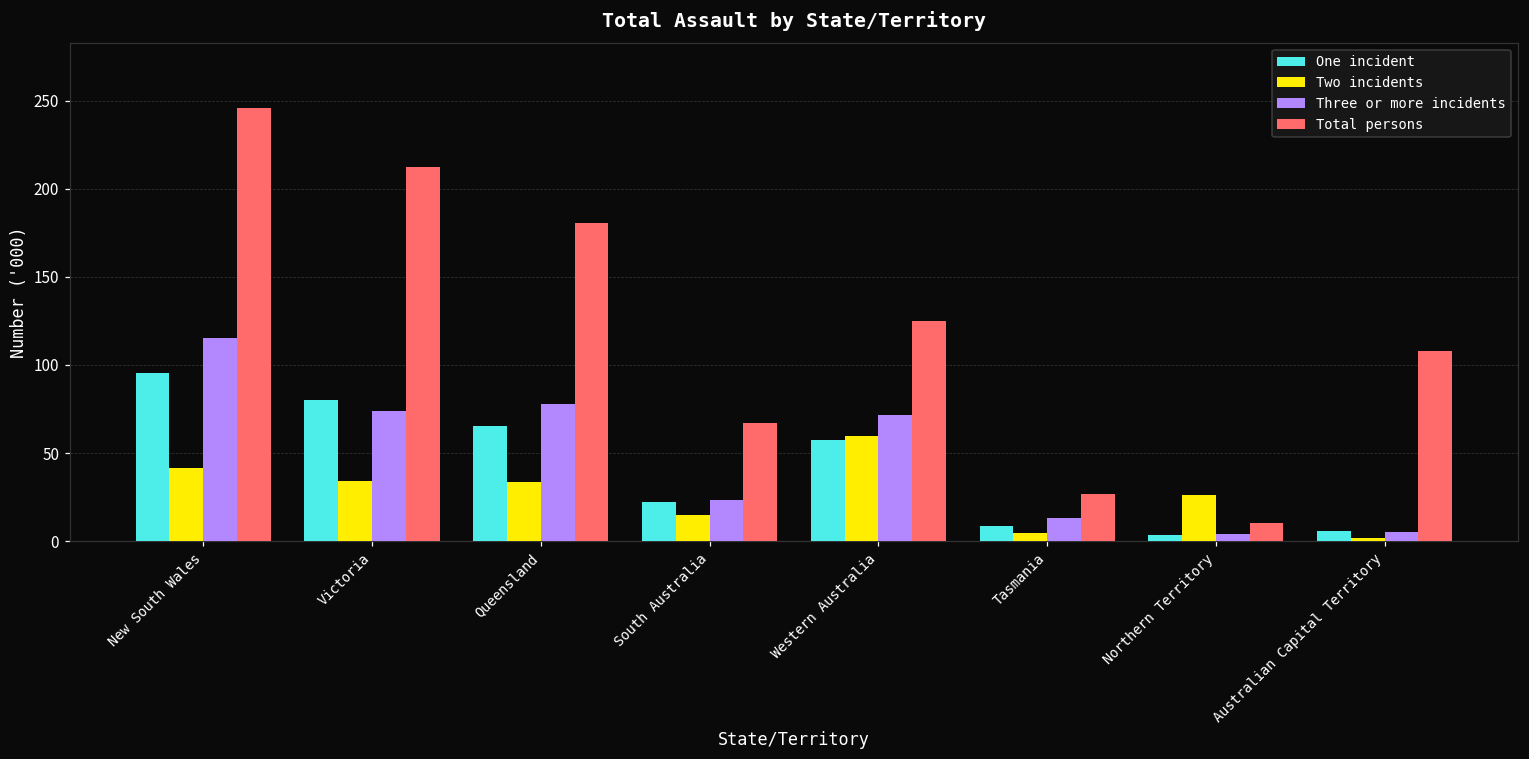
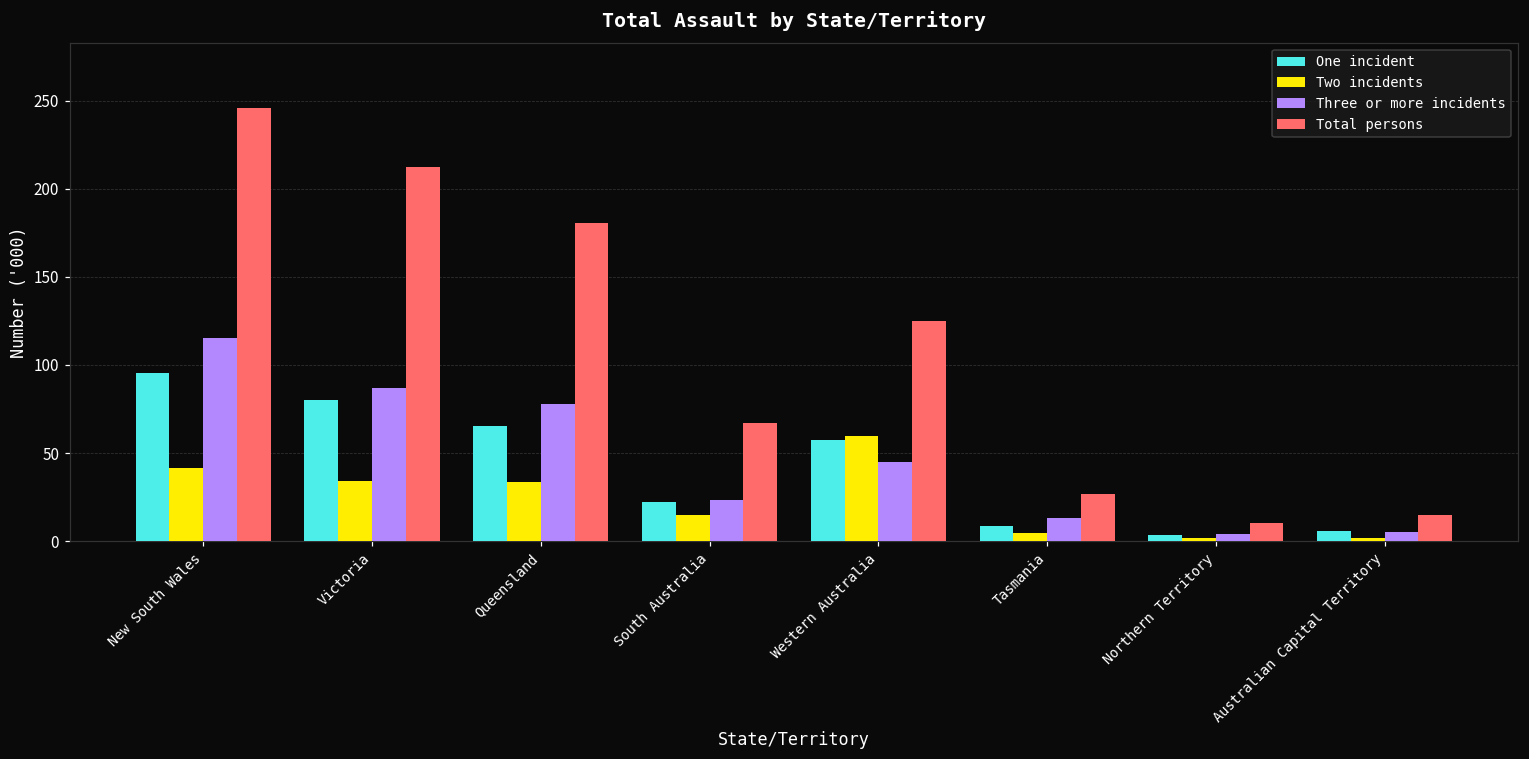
Three or more incidents, Victoria: 74 -> 87
Three or more incidents, Western Australia: 72 -> 45
Two incidents, Northern Territory: 26 -> 2
Total persons, Australian Capital Territory: 108 -> 15
